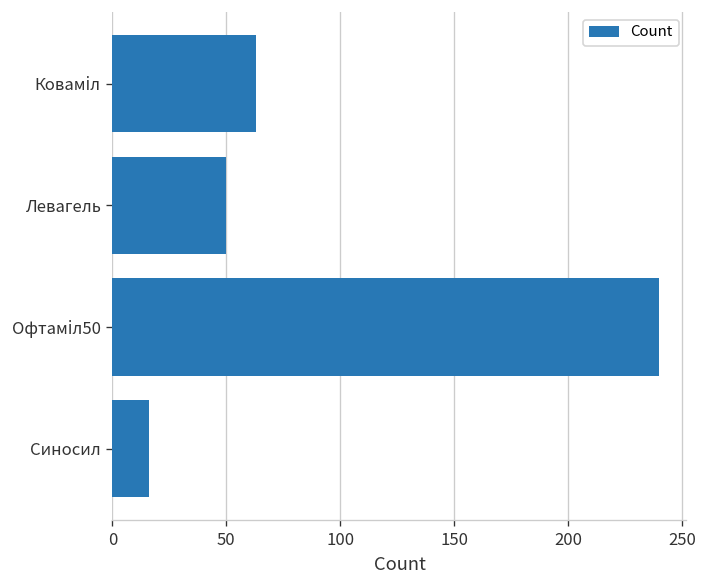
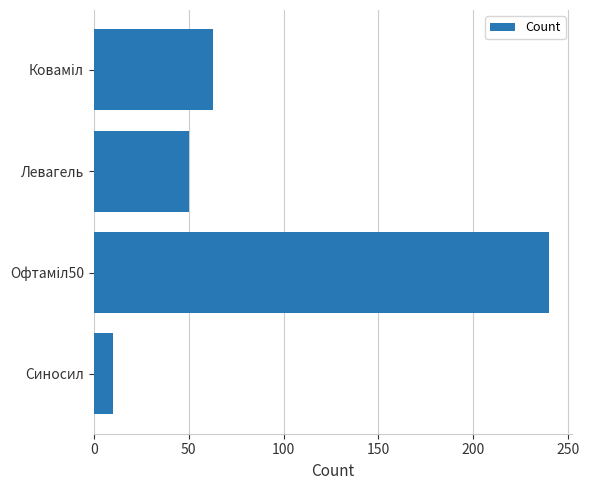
Синосил: 16 -> 10
